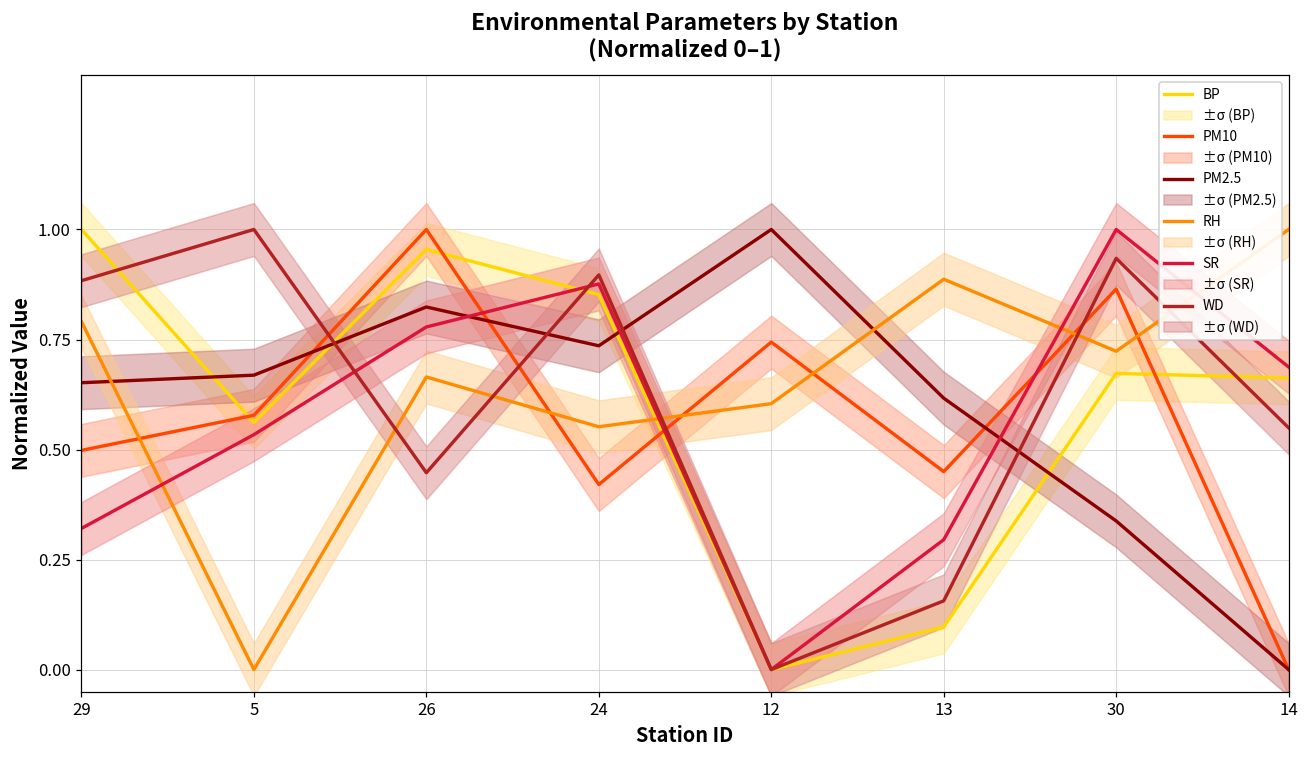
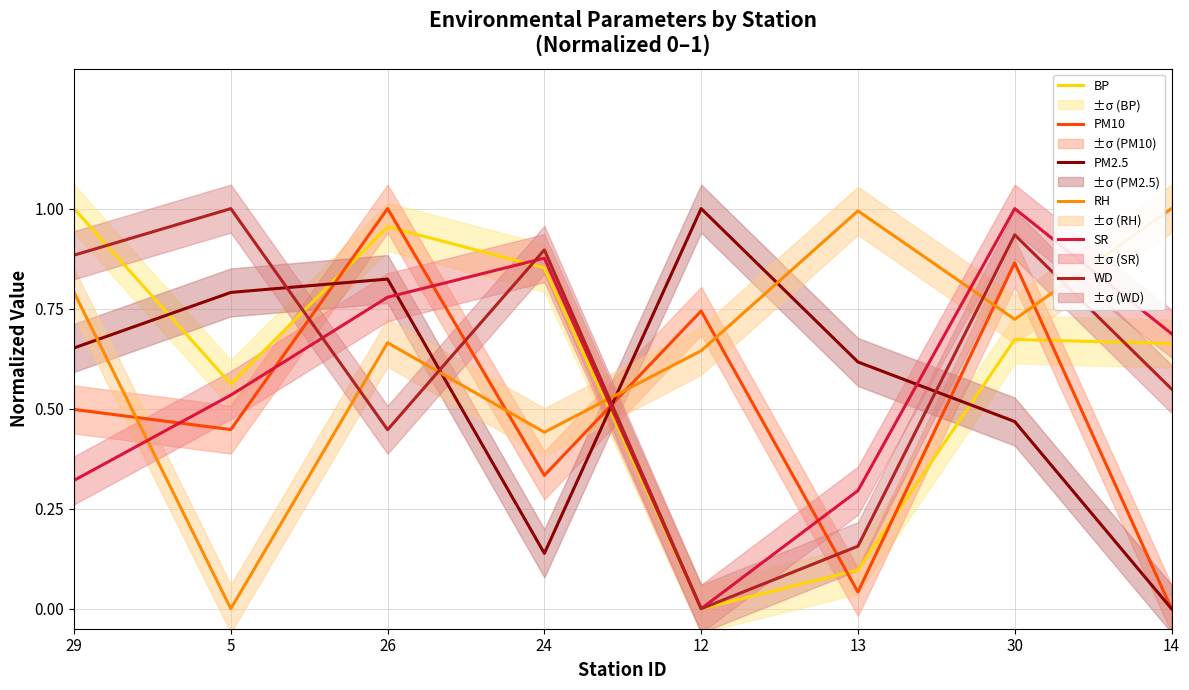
PM10, 5: 0.58 -> 0.45
PM2.5, 5: 0.67 -> 0.79
PM10, 24: 0.42 -> 0.33
PM2.5, 24: 0.74 -> 0.14
RH, 24: 0.55 -> 0.44
RH, 12: 0.60 -> 0.64
PM10, 13: 0.45 -> 0.04
RH, 13: 0.89 -> 0.99
PM2.5, 30: 0.34 -> 0.47
